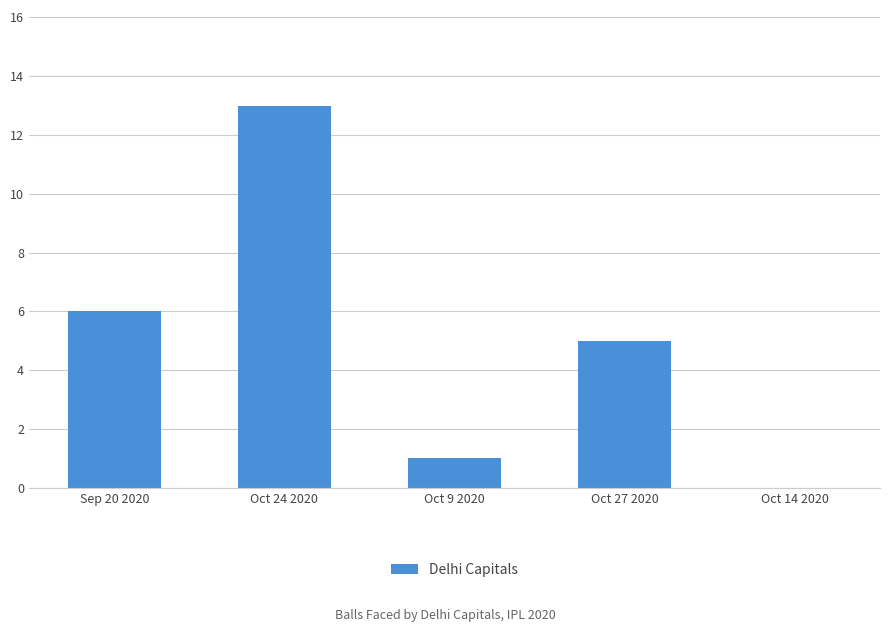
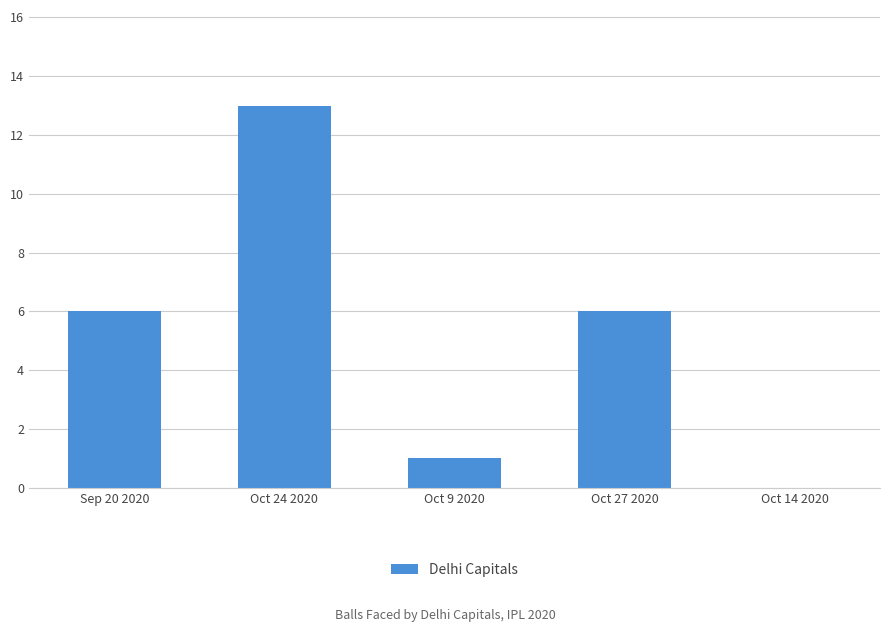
Oct 27 2020: 5 -> 6
